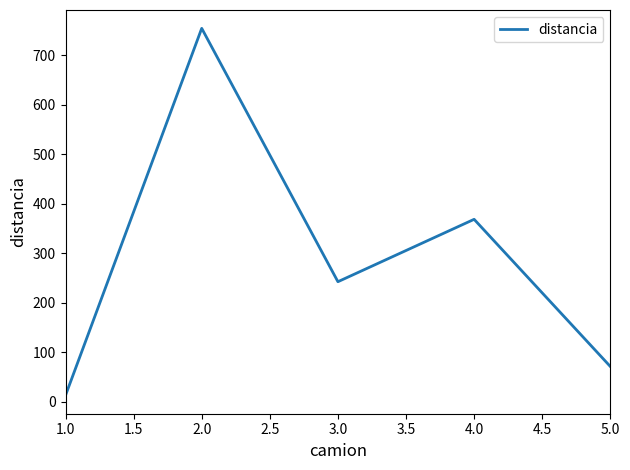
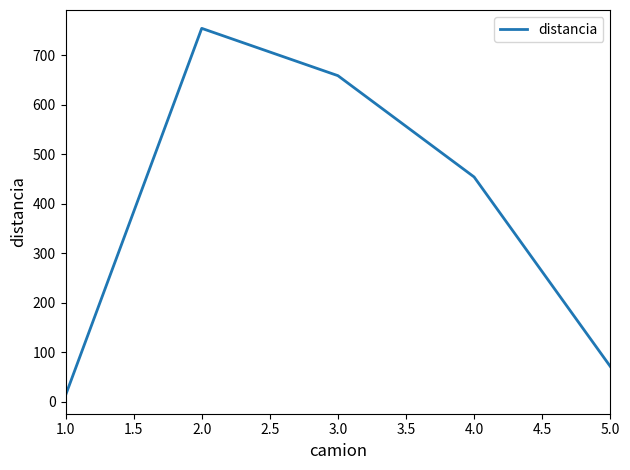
3.0: 240 -> 660
4.0: 370 -> 450
